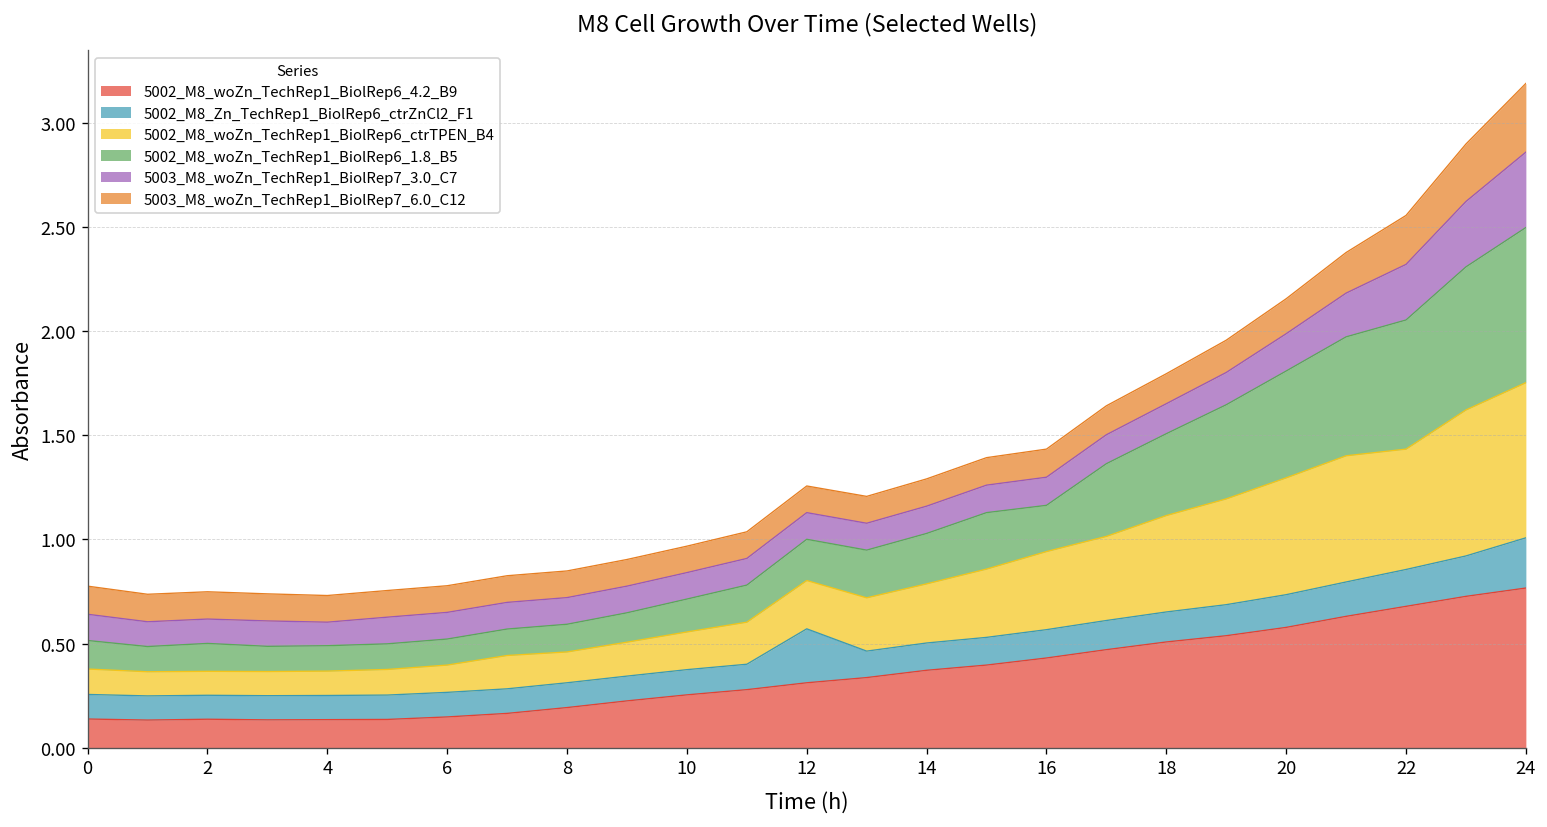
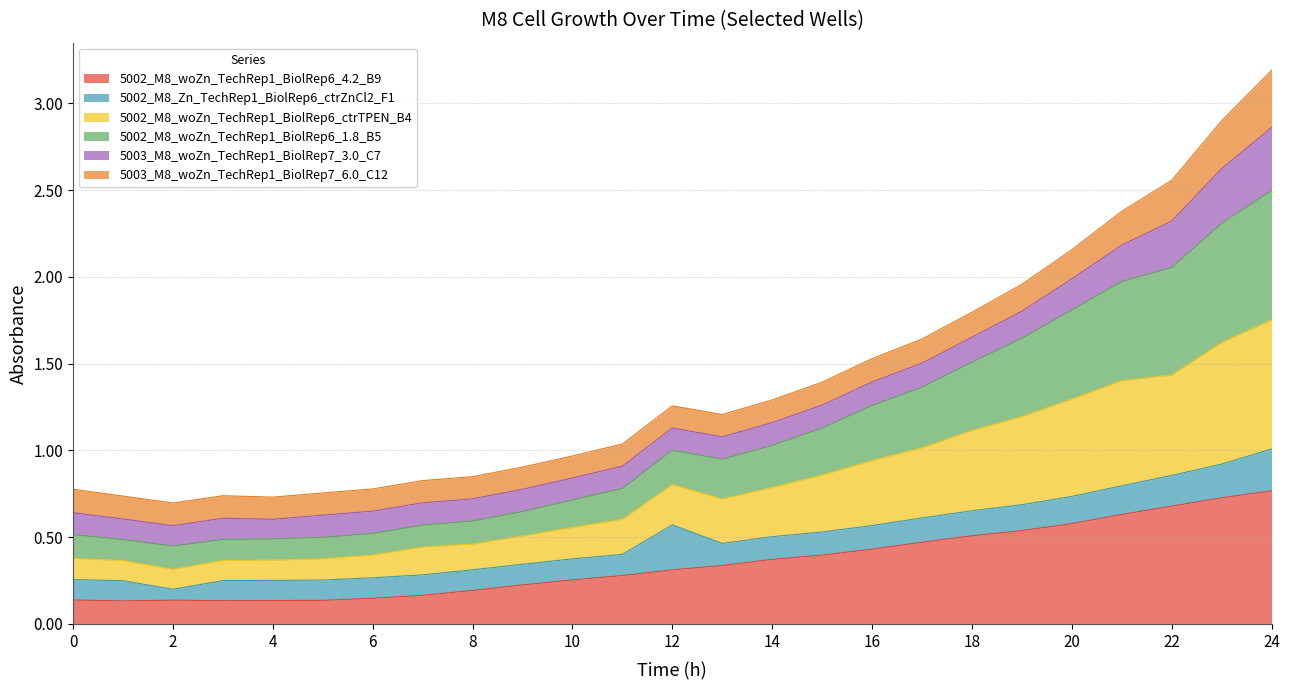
5002_M8_Zn_TechRep1_BiolRep6_ctrZnCl2_F1, 2: 0.11 -> 0.06
5002_M8_woZn_TechRep1_BiolRep6_1.8_B5, 16: 0.22 -> 0.32
